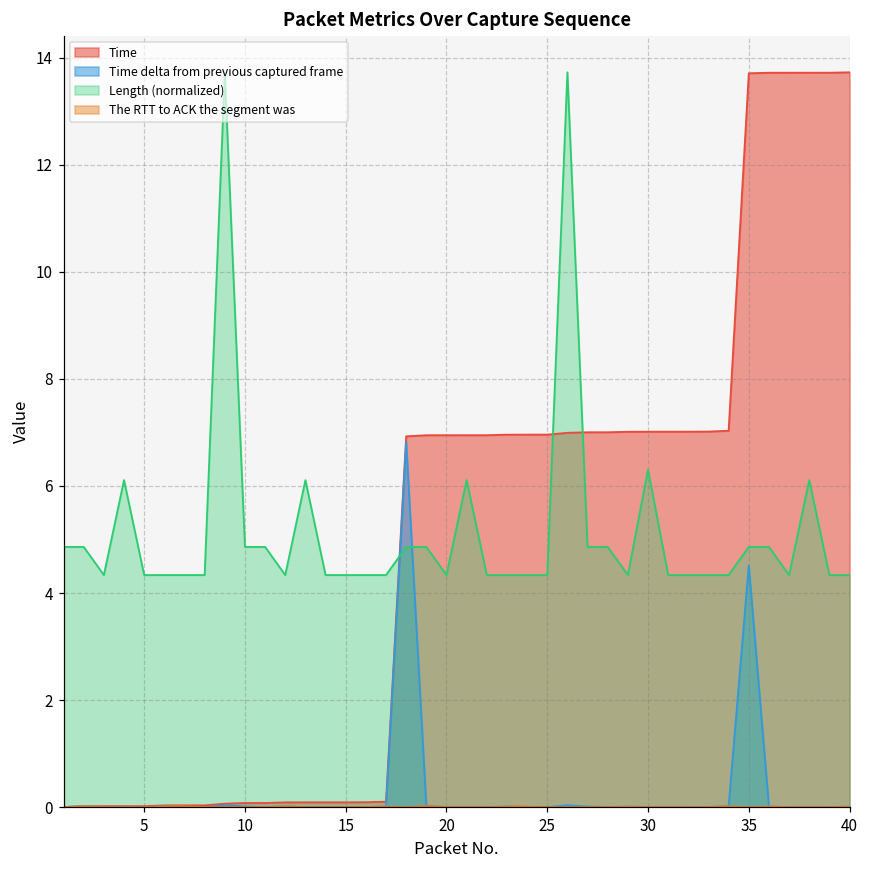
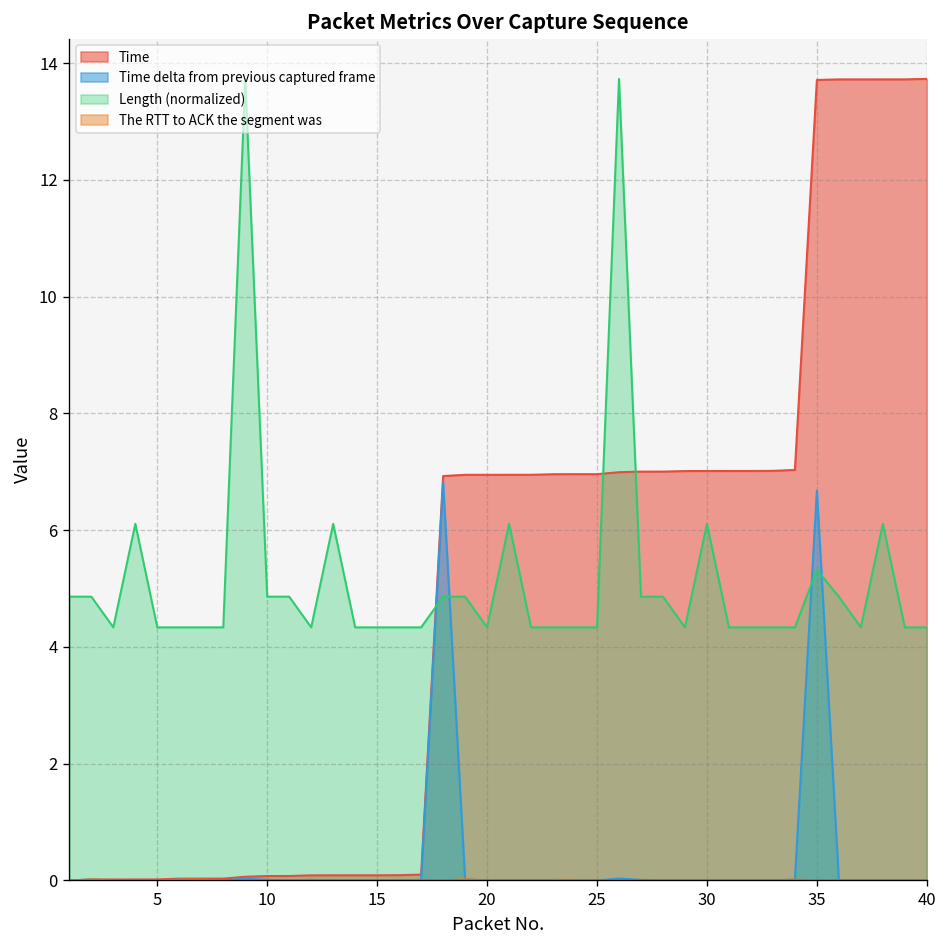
Length (normalized), 30: 6.3 -> 6.1
Time delta from previous captured frame, 35: 4.5 -> 6.7
Length (normalized), 35: 4.9 -> 5.3
